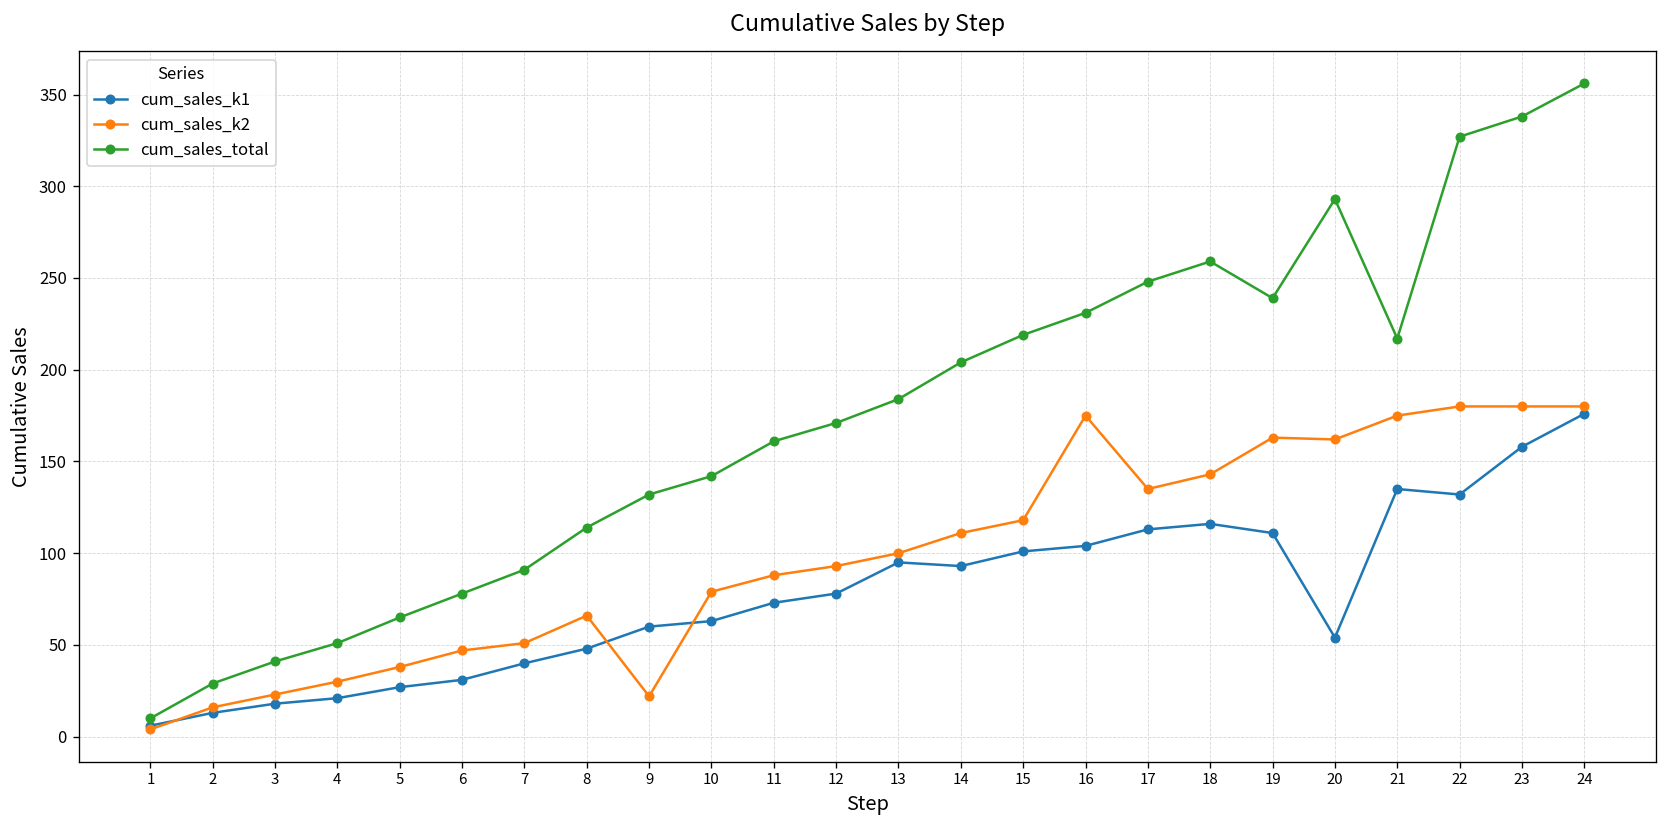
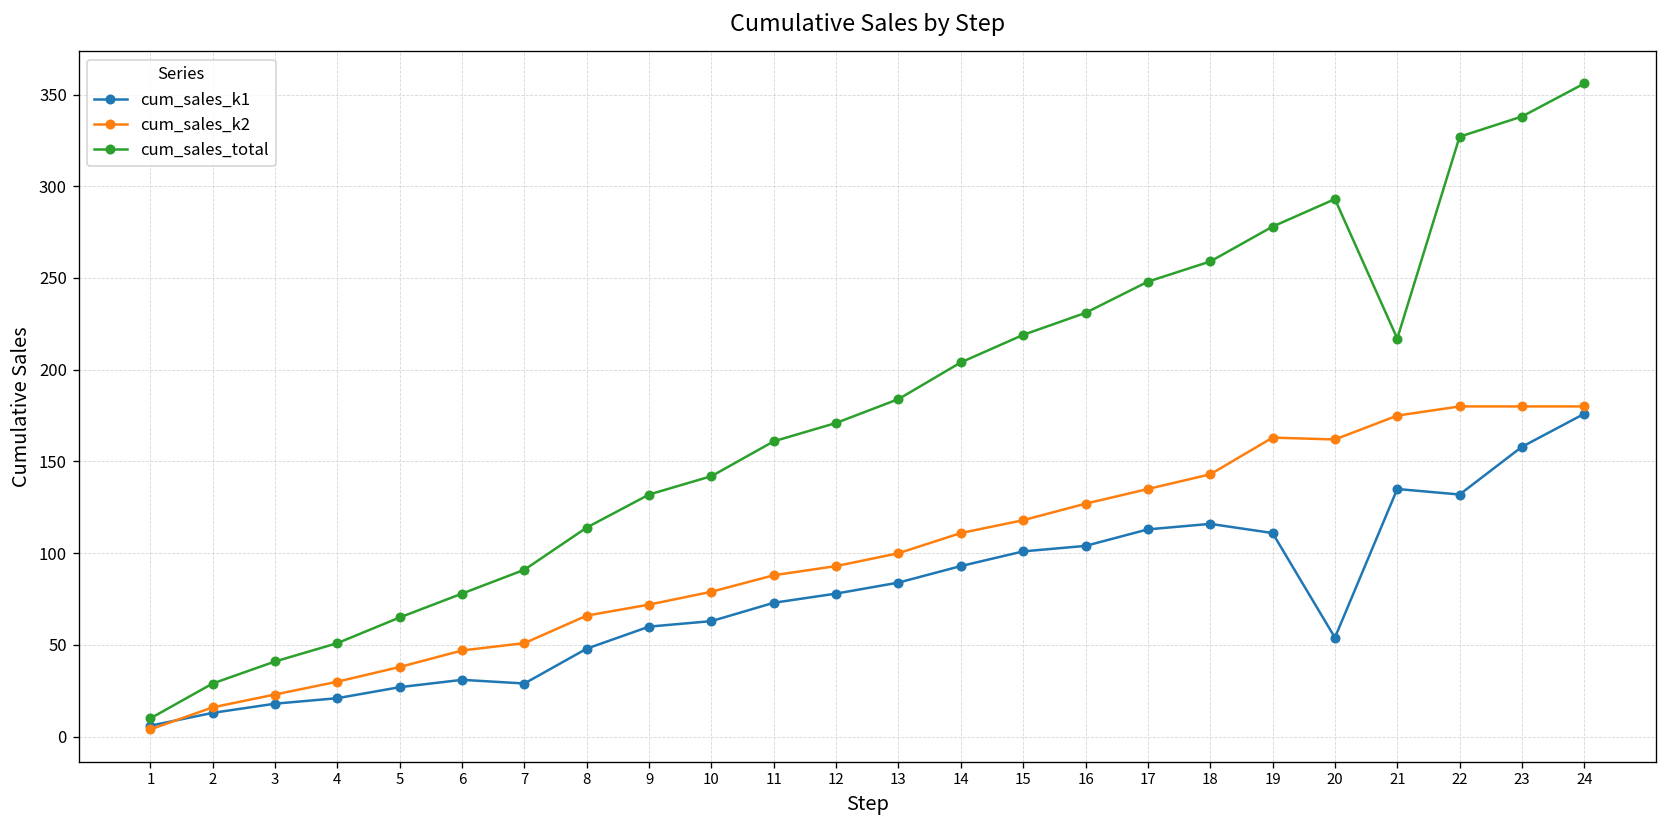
cum_sales_k1, 7: 40 -> 29
cum_sales_k2, 9: 22 -> 72
cum_sales_k1, 13: 95 -> 84
cum_sales_k2, 16: 175 -> 127
cum_sales_total, 19: 239 -> 278
